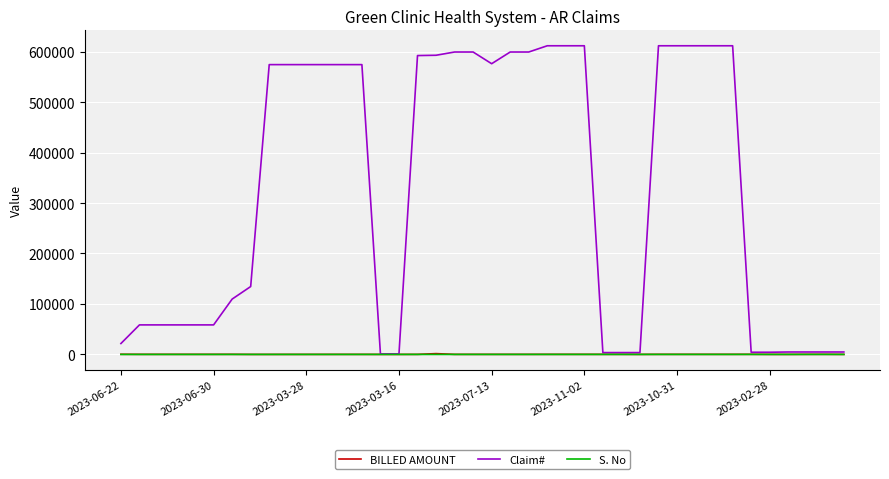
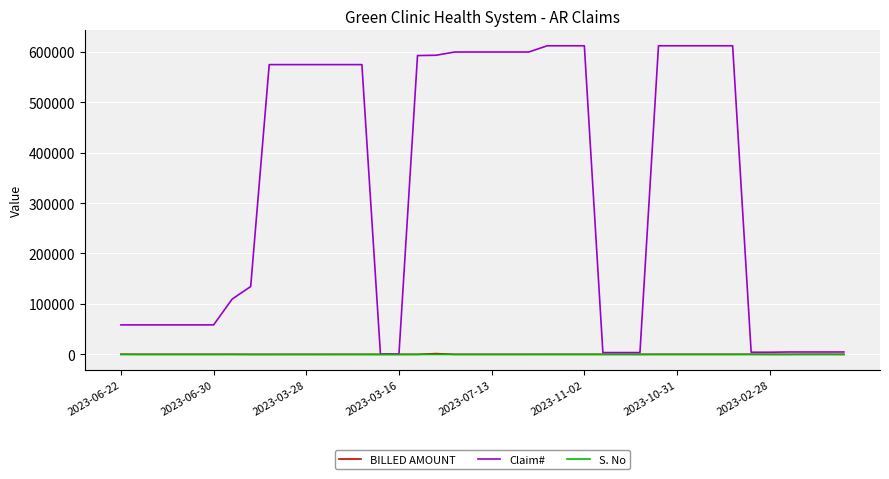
Claim#, 2023-06-22: 20000 -> 60000
Claim#, 2023-07-13: 580000 -> 600000
